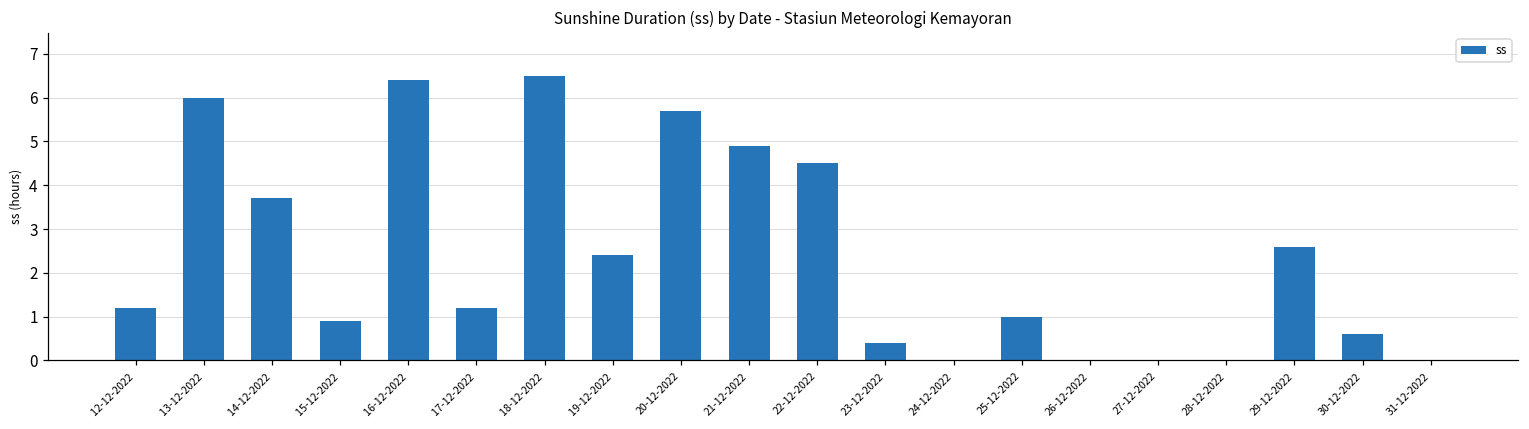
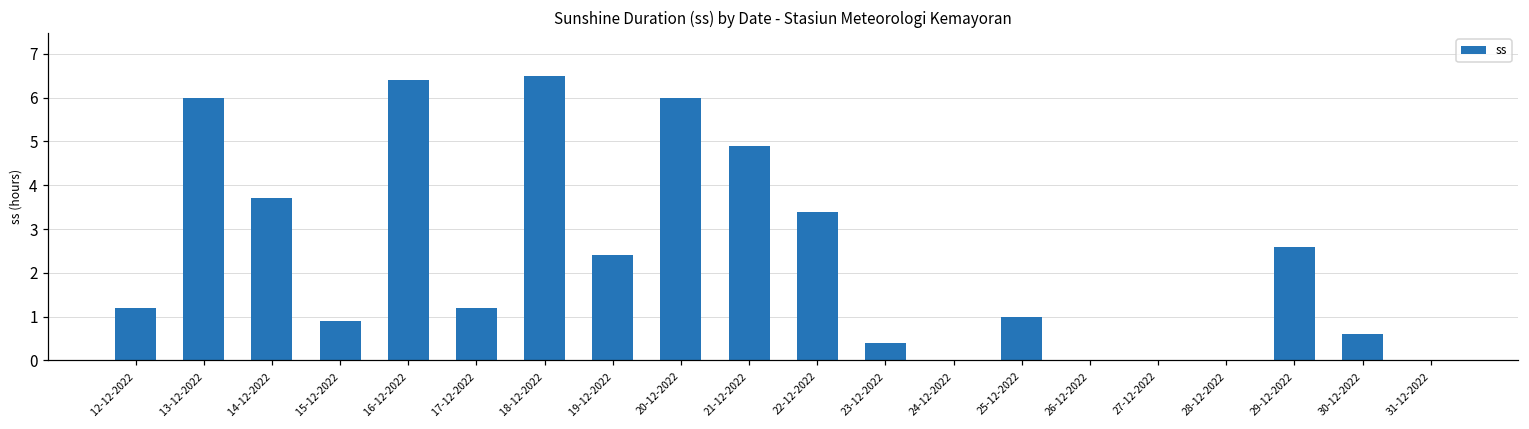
20-12-2022: 5.7 -> 6.0
22-12-2022: 4.5 -> 3.4
